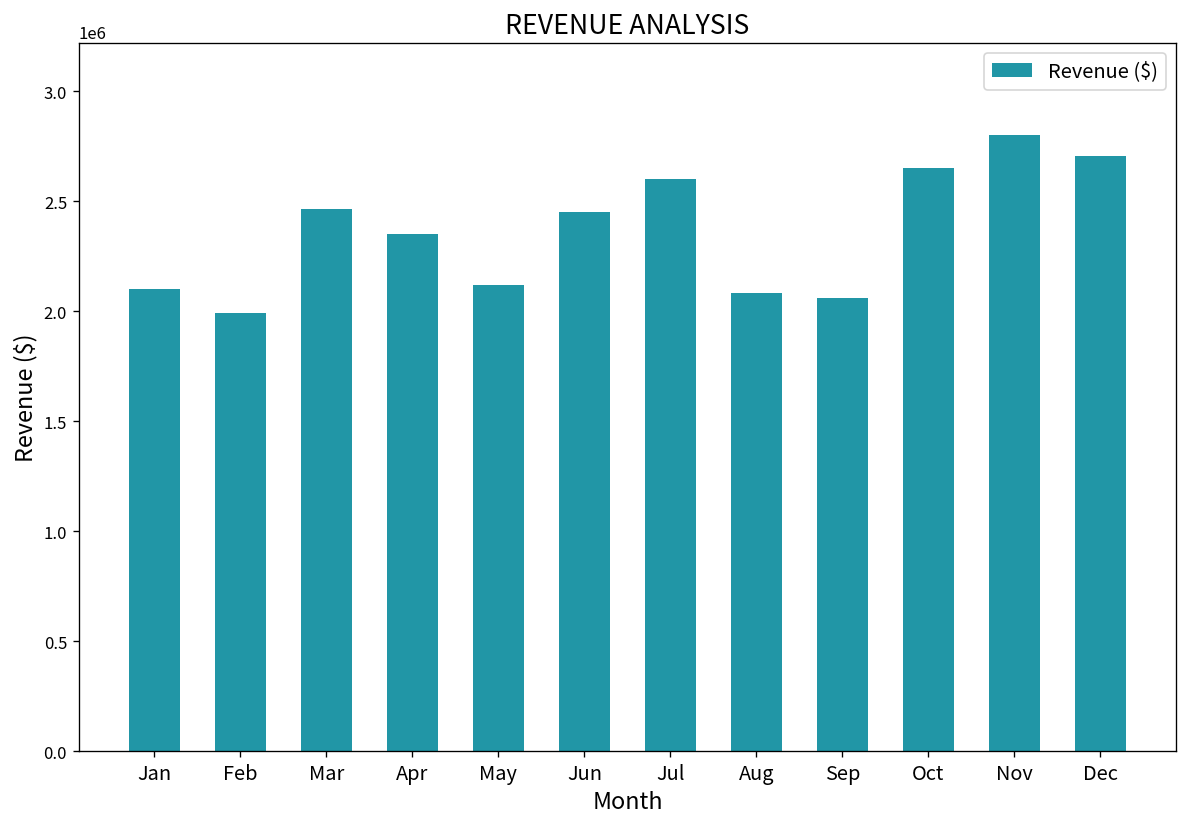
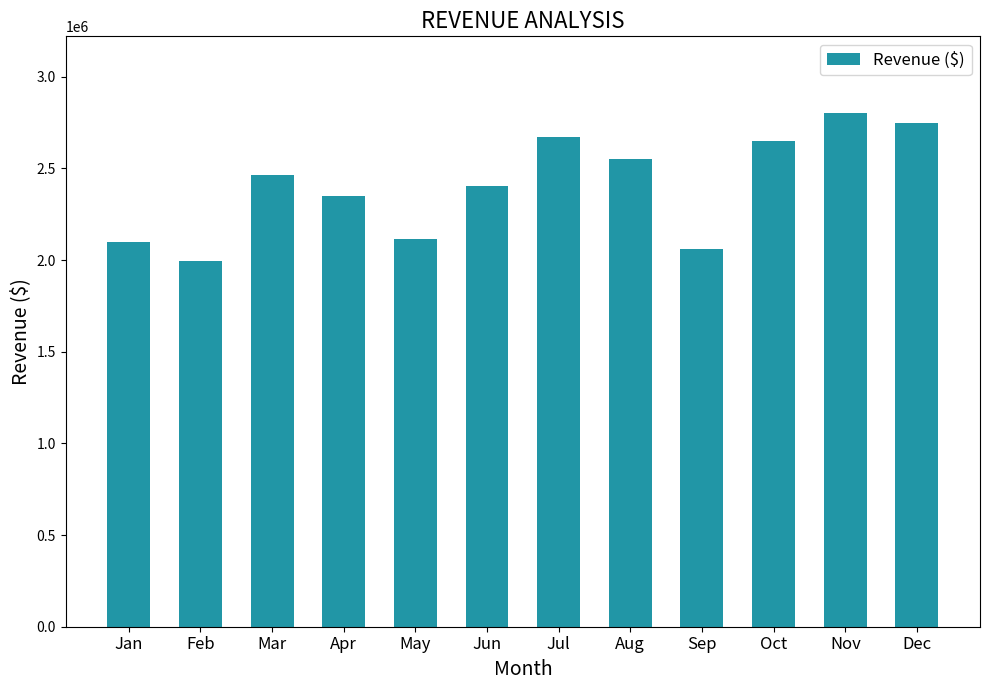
Jun: 2450000 -> 2400000
Jul: 2600000 -> 2670000
Aug: 2080000 -> 2550000
Dec: 2700000 -> 2750000
